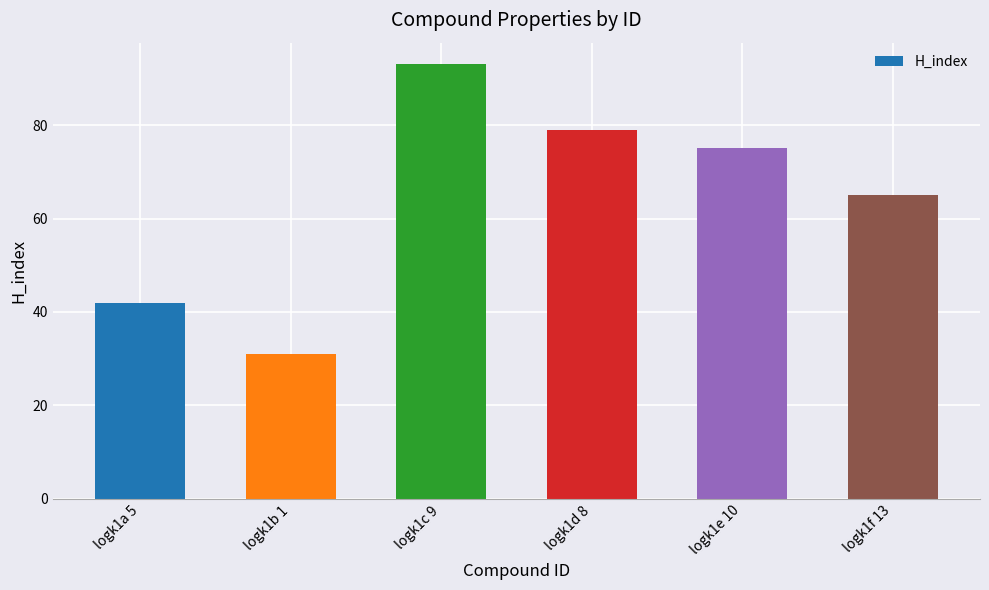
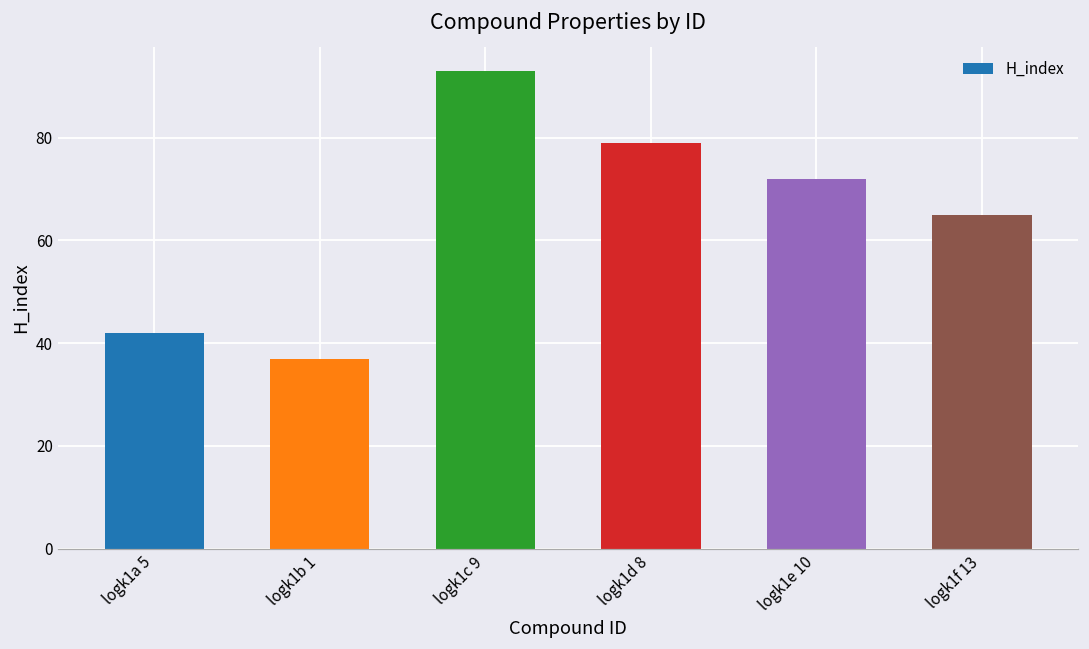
logk1b 1: 31 -> 37
logk1e 10: 75 -> 72
